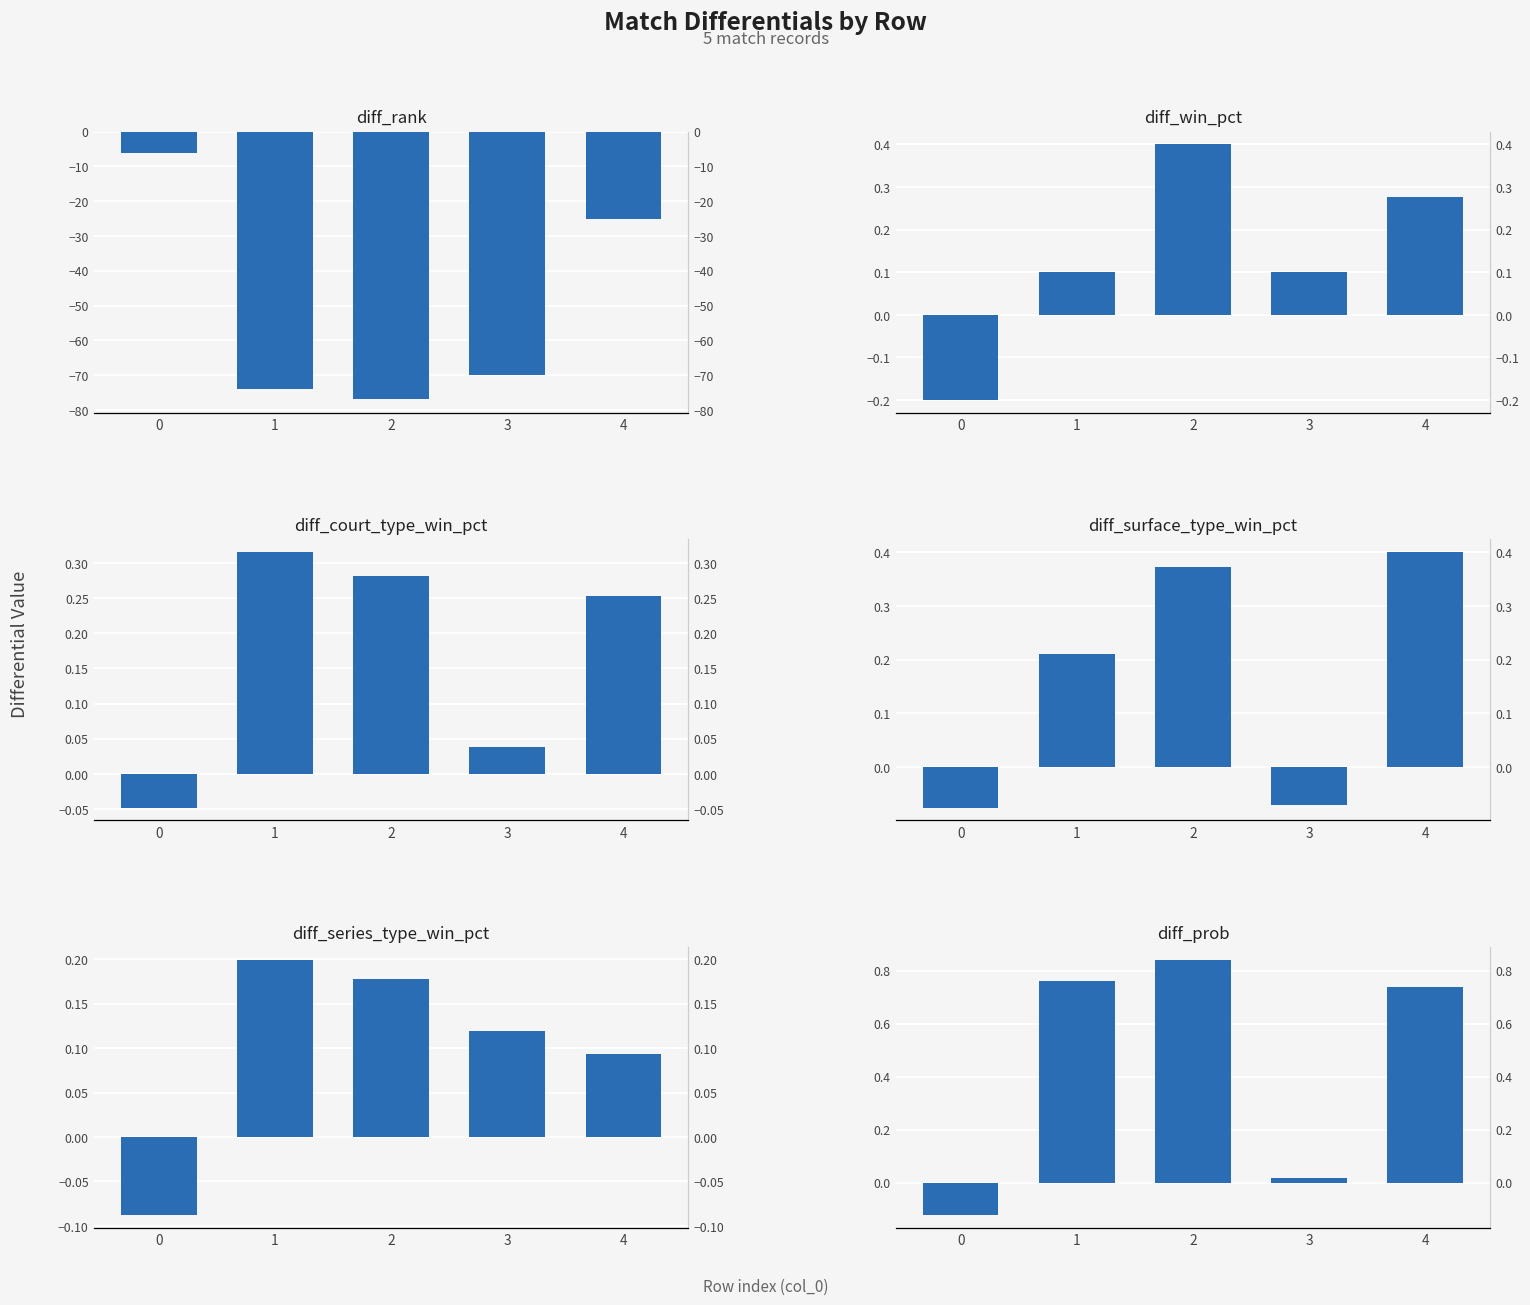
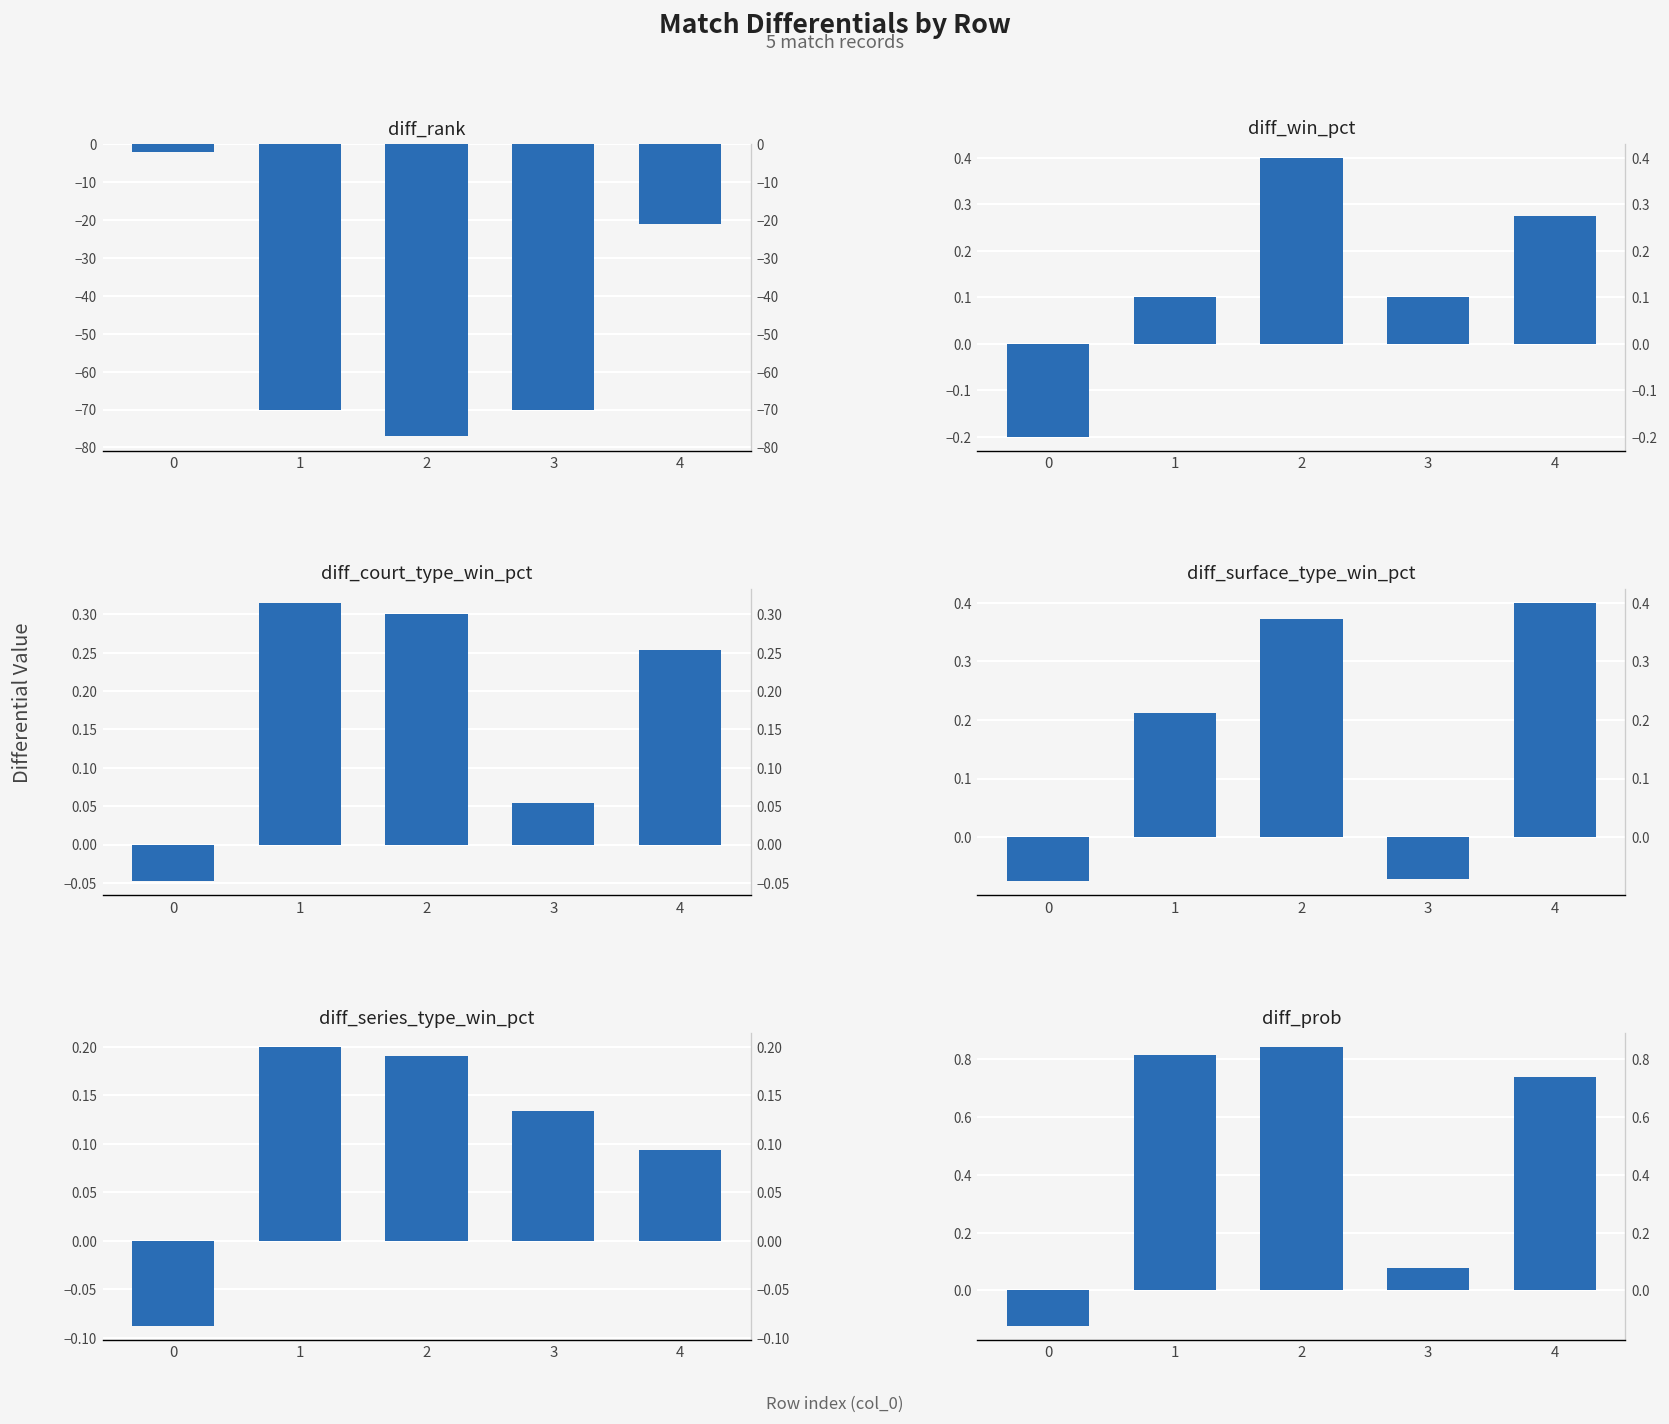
diff_rank, 0: -6 -> -2
diff_rank, 1: -74 -> -70
diff_rank, 4: -25 -> -21
diff_court_type_win_pct, 2: 0.28 -> 0.30
diff_court_type_win_pct, 3: 0.04 -> 0.05
diff_series_type_win_pct, 2: 0.18 -> 0.19
diff_series_type_win_pct, 3: 0.12 -> 0.13
diff_prob, 1: 0.76 -> 0.82
diff_prob, 3: 0.02 -> 0.08
